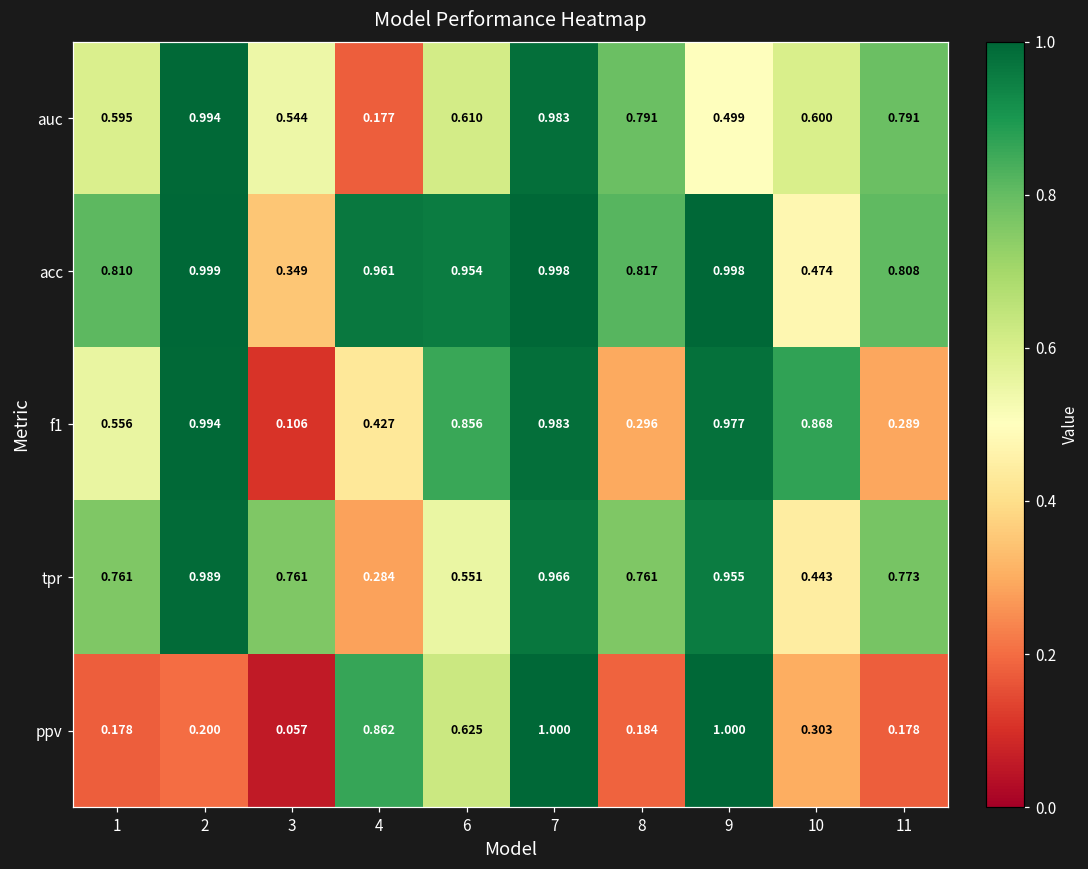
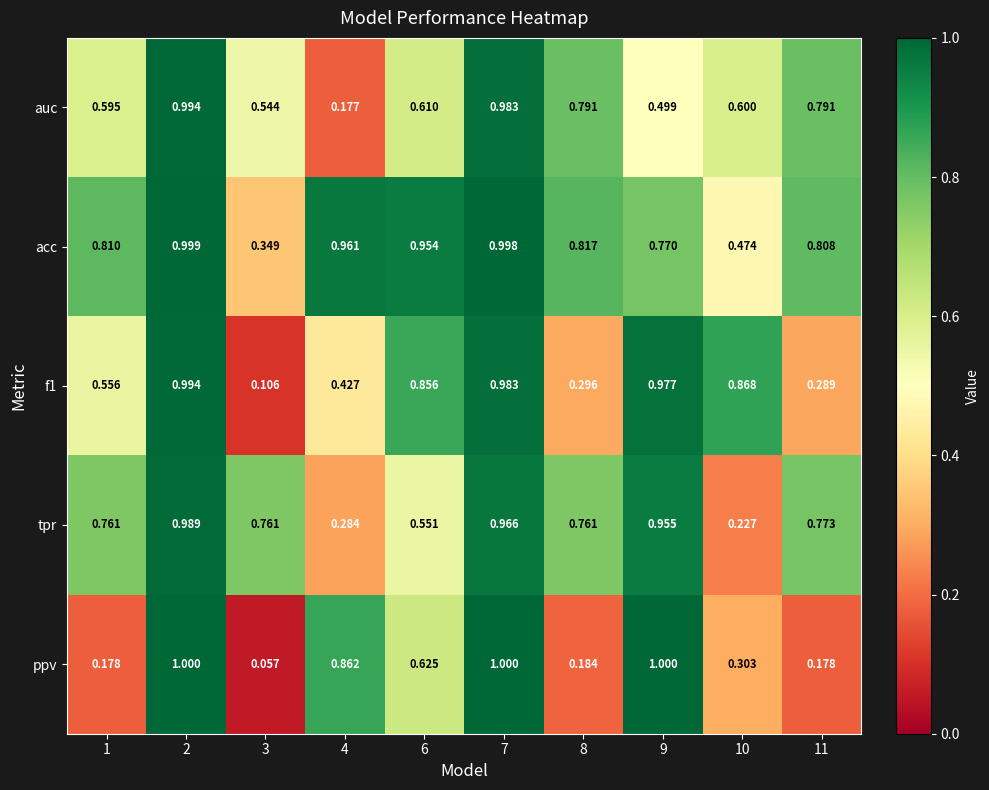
acc, 9: 0.998 -> 0.770
tpr, 10: 0.443 -> 0.227
ppv, 2: 0.200 -> 1.000
